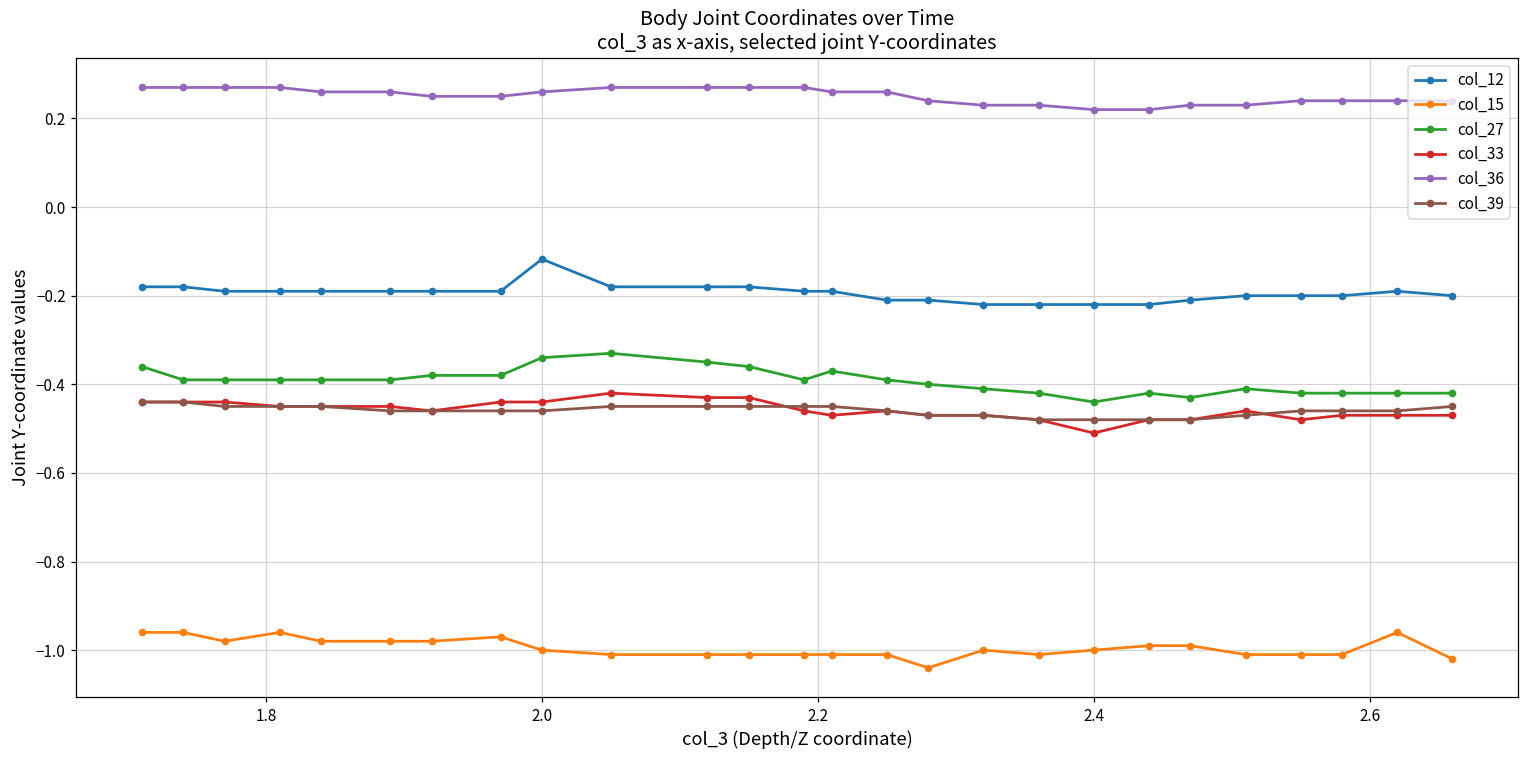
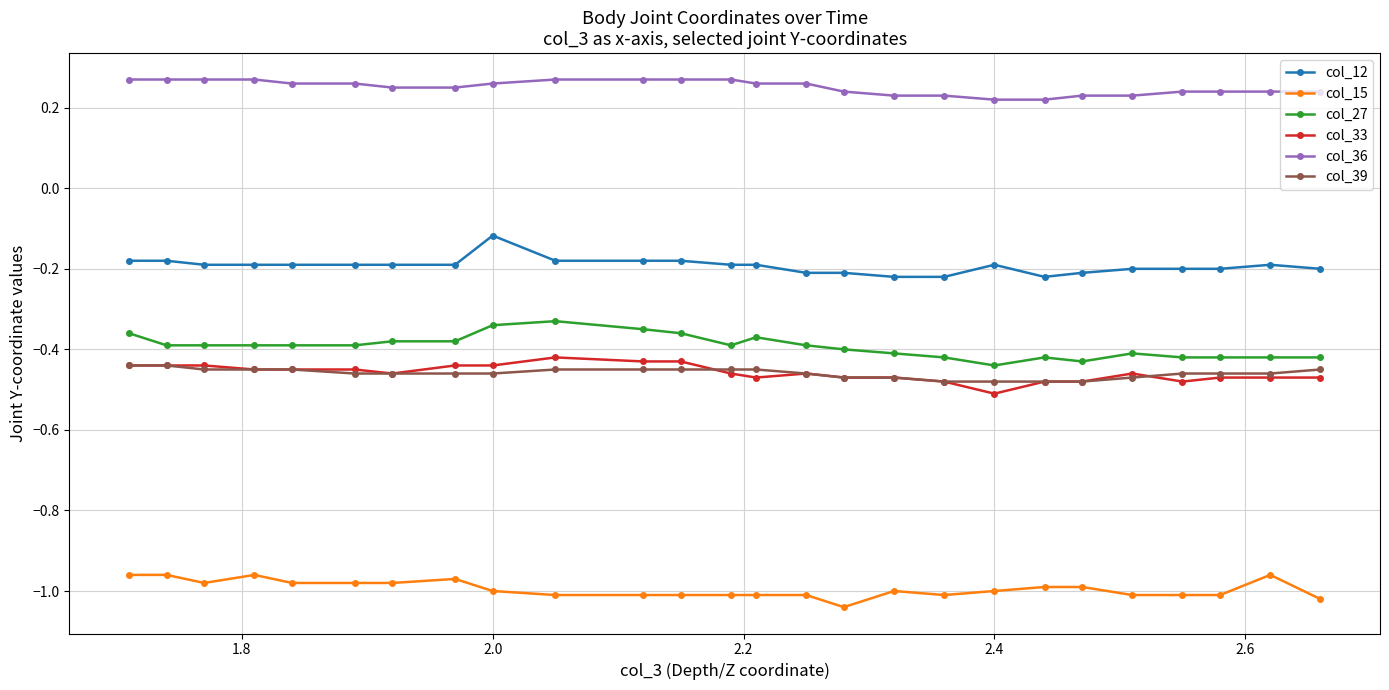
col_12, 2.4: -0.22 -> -0.19
